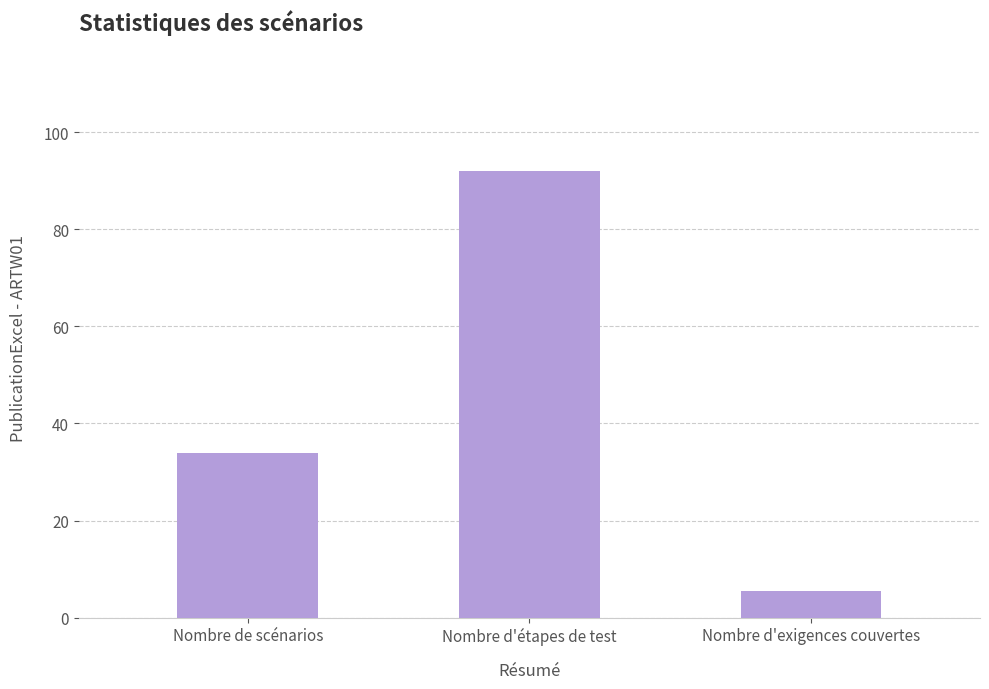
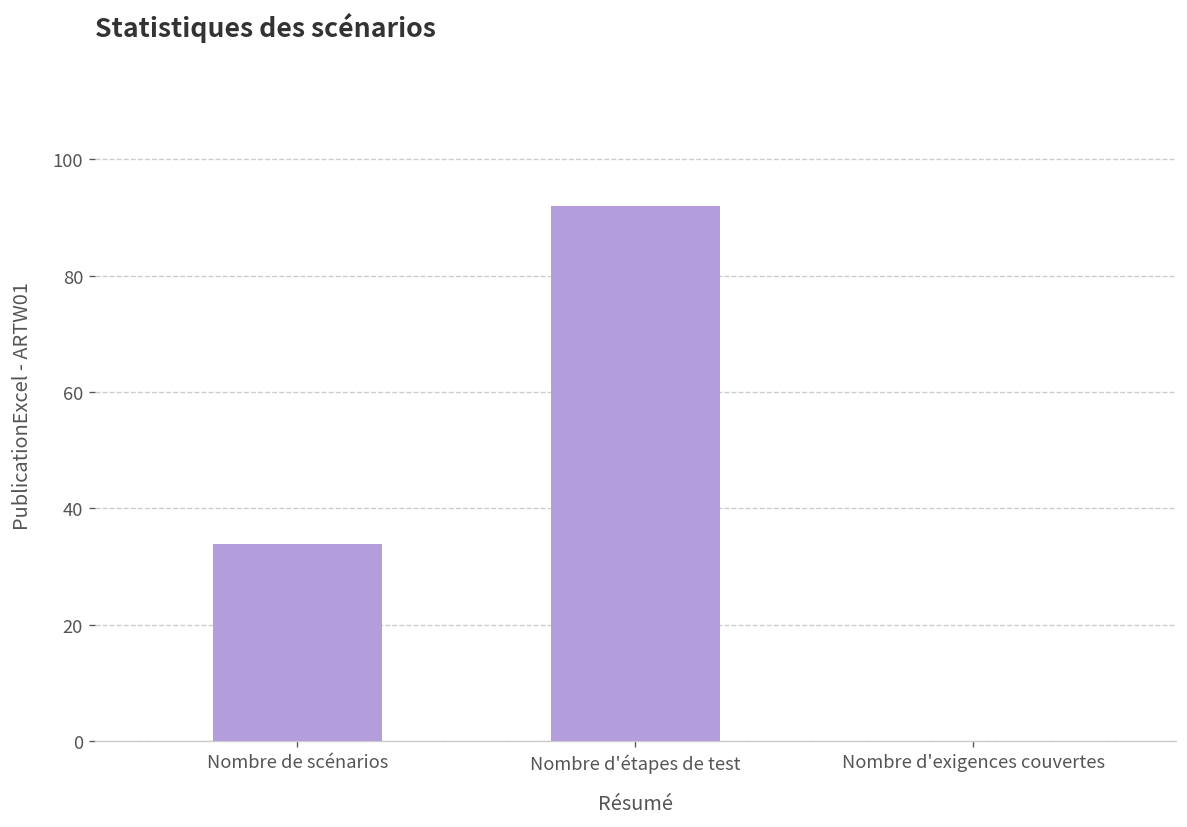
Nombre d'exigences couvertes: 5 -> 0
